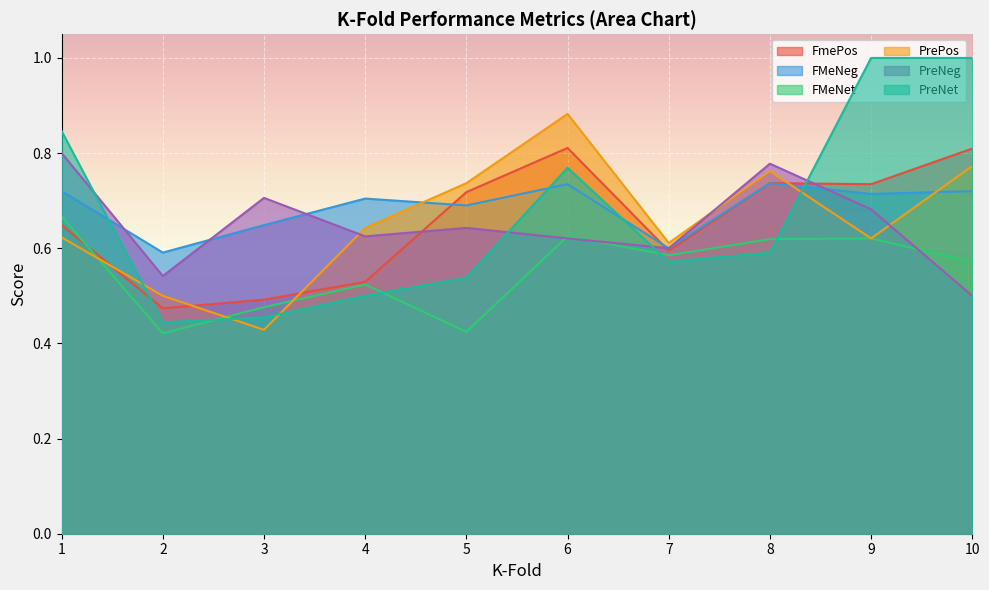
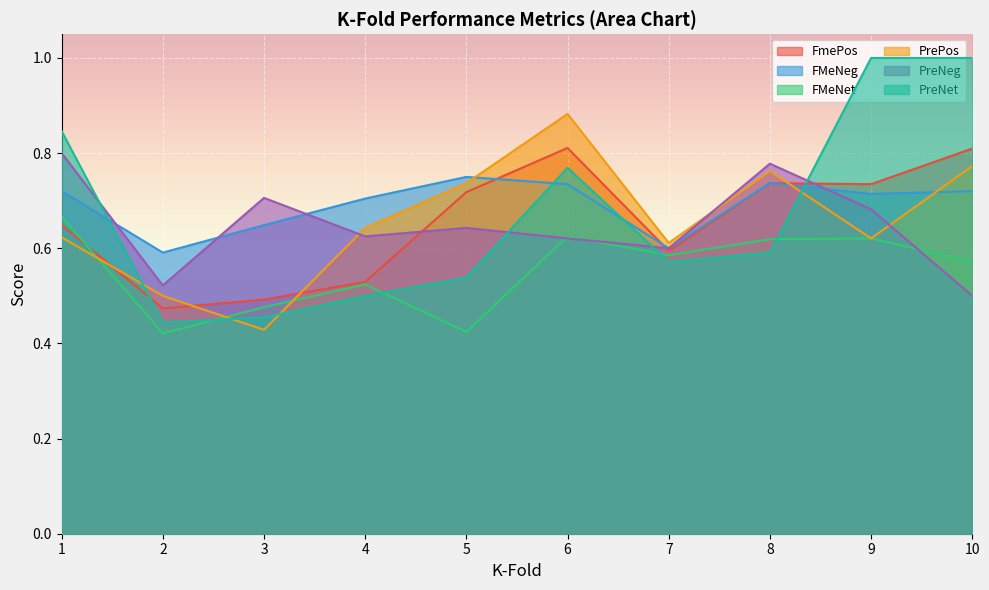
PreNeg, 2: 0.54 -> 0.52
FMeNeg, 5: 0.69 -> 0.75
